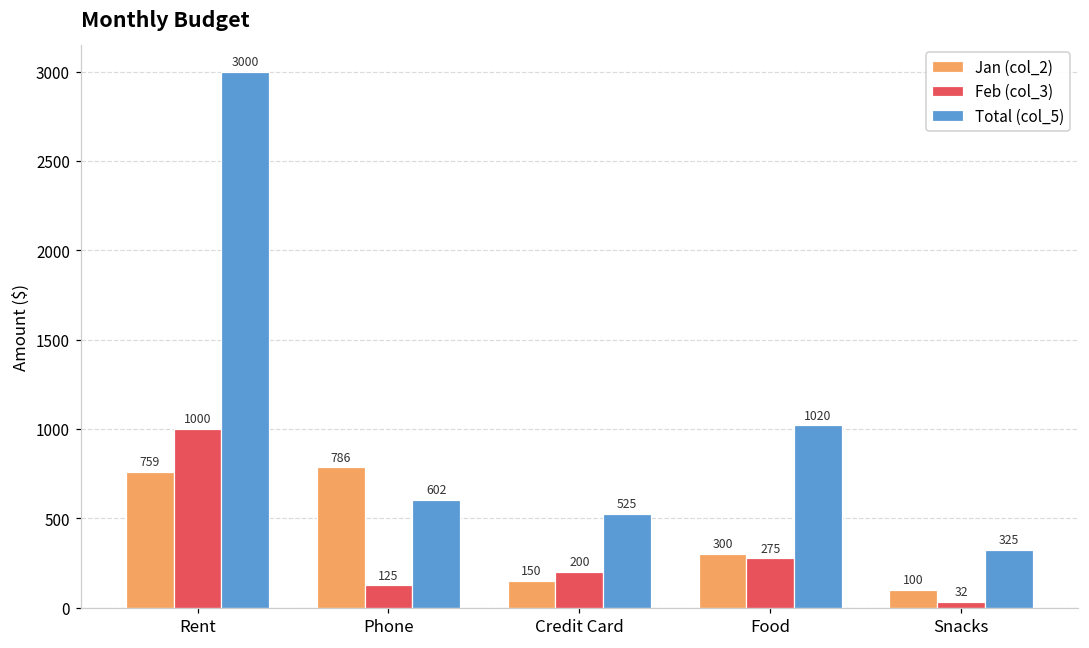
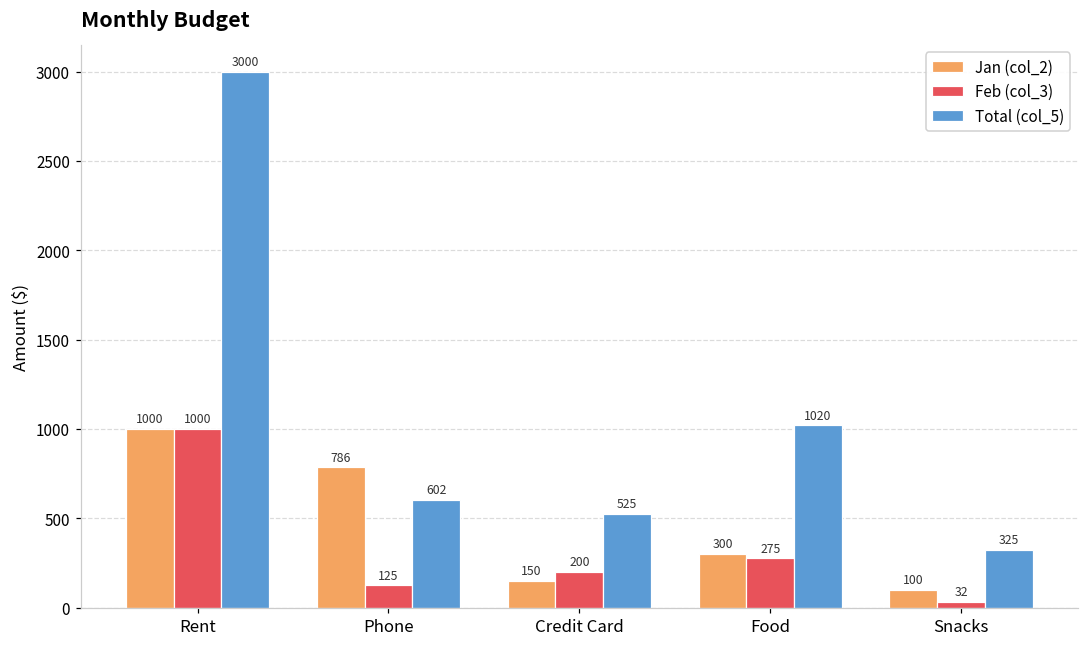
Jan (col_2), Rent: 759 -> 1000
